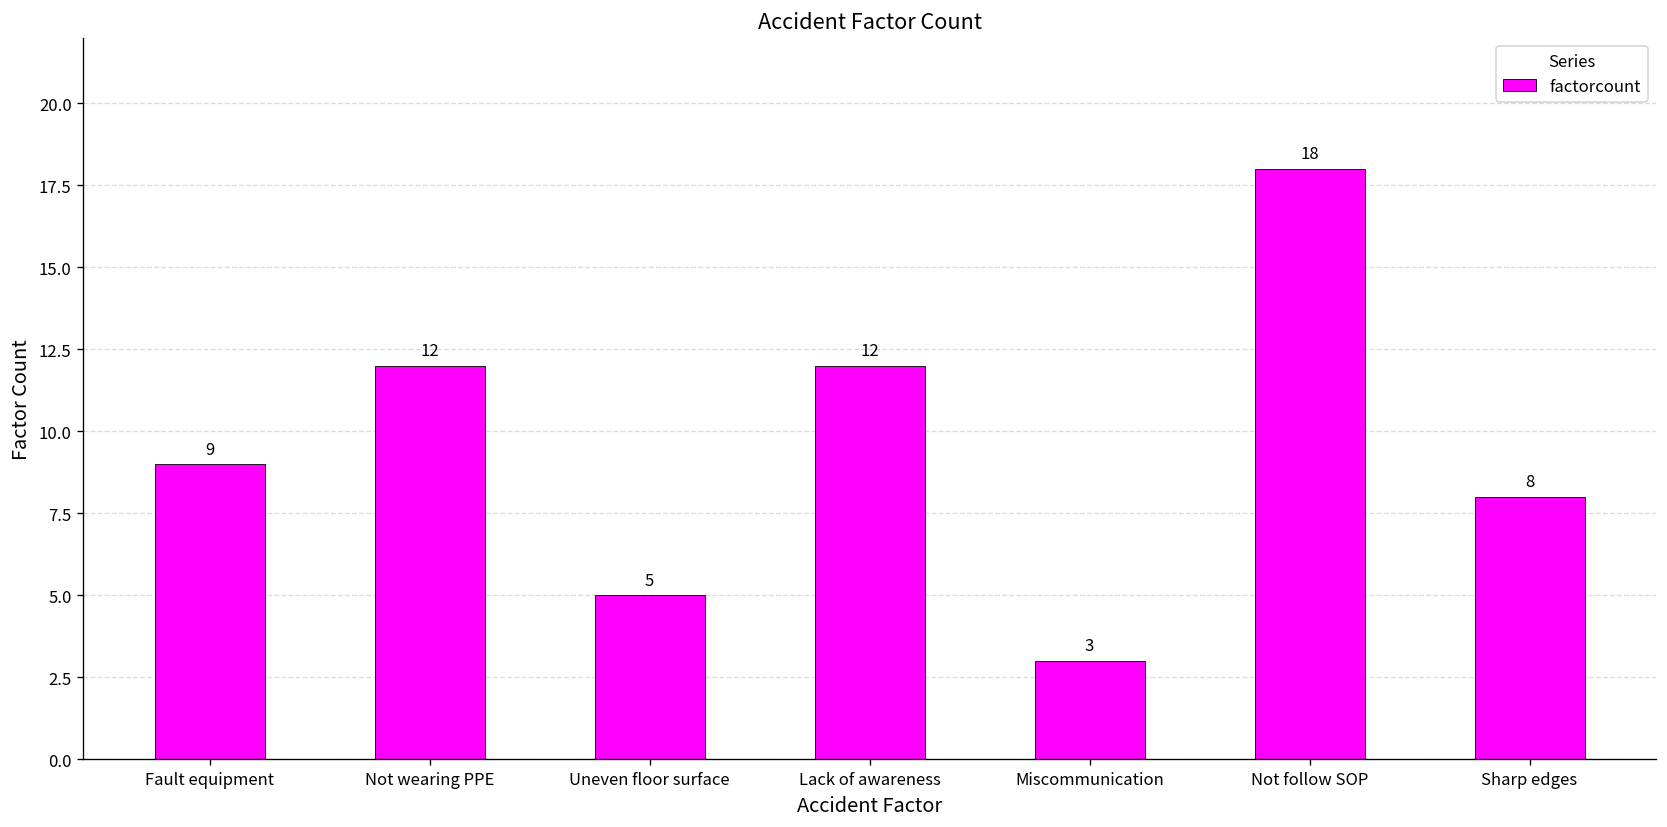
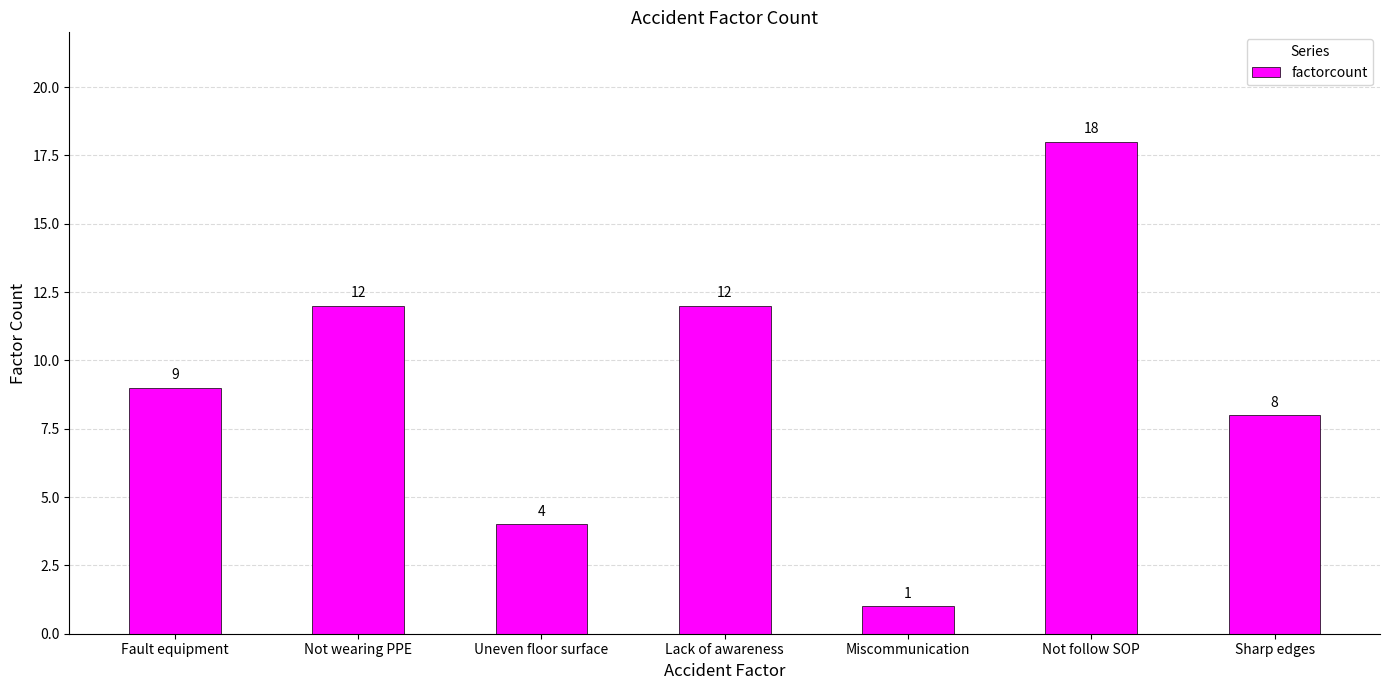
Uneven floor surface: 5 -> 4
Miscommunication: 3 -> 1
